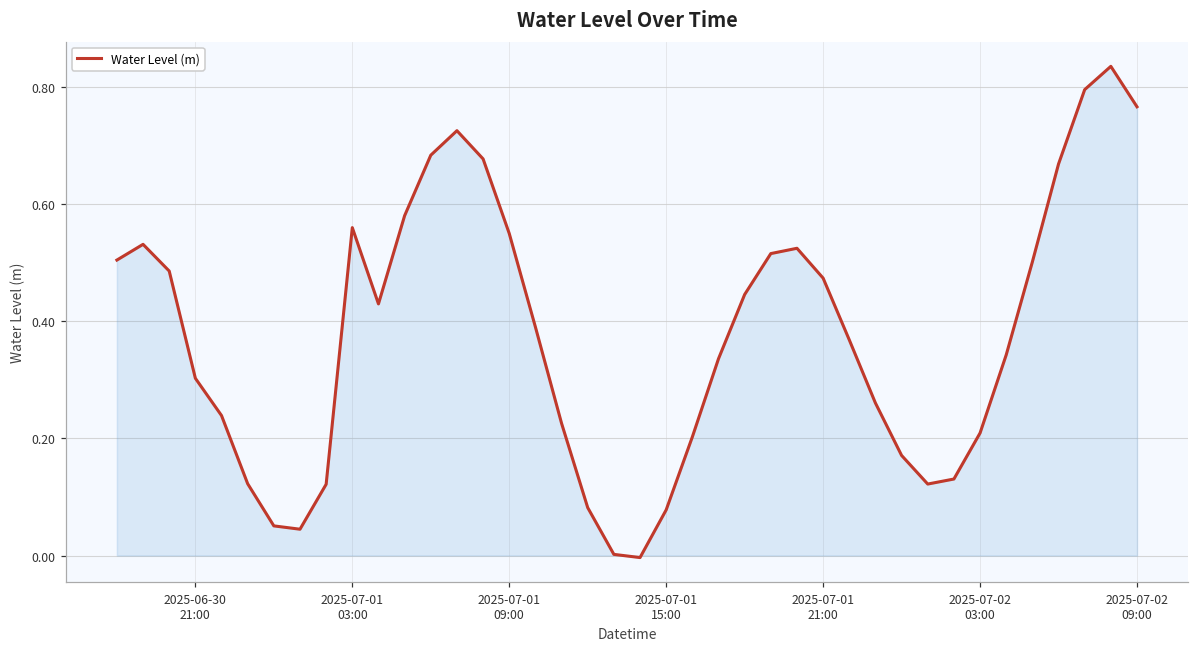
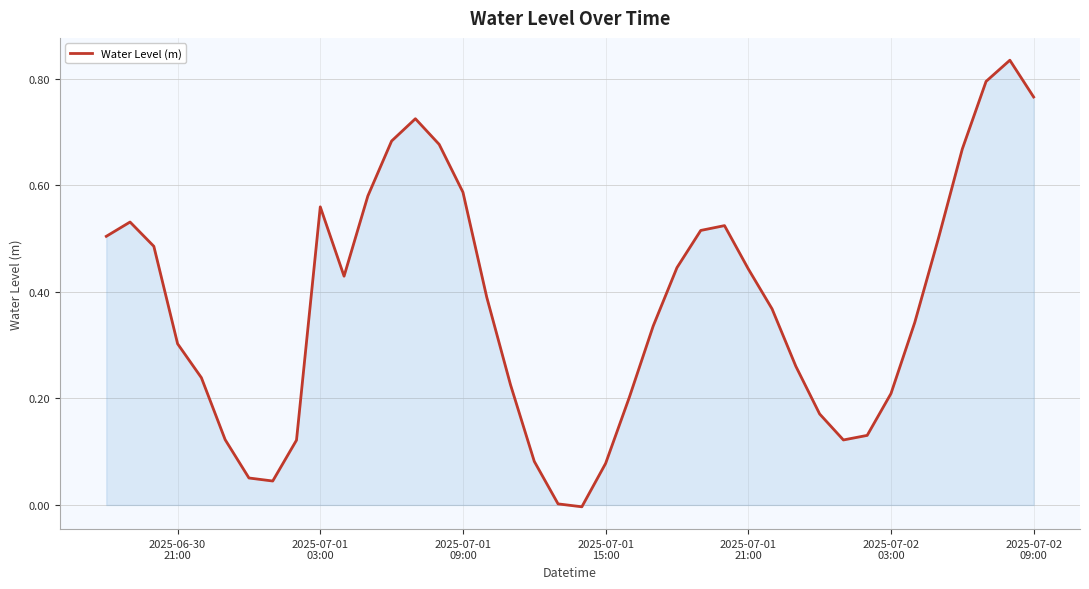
Water Level (m), 2025-07-01 09:00: 0.55 -> 0.59
Water Level (m), 2025-07-01 21:00: 0.47 -> 0.44
